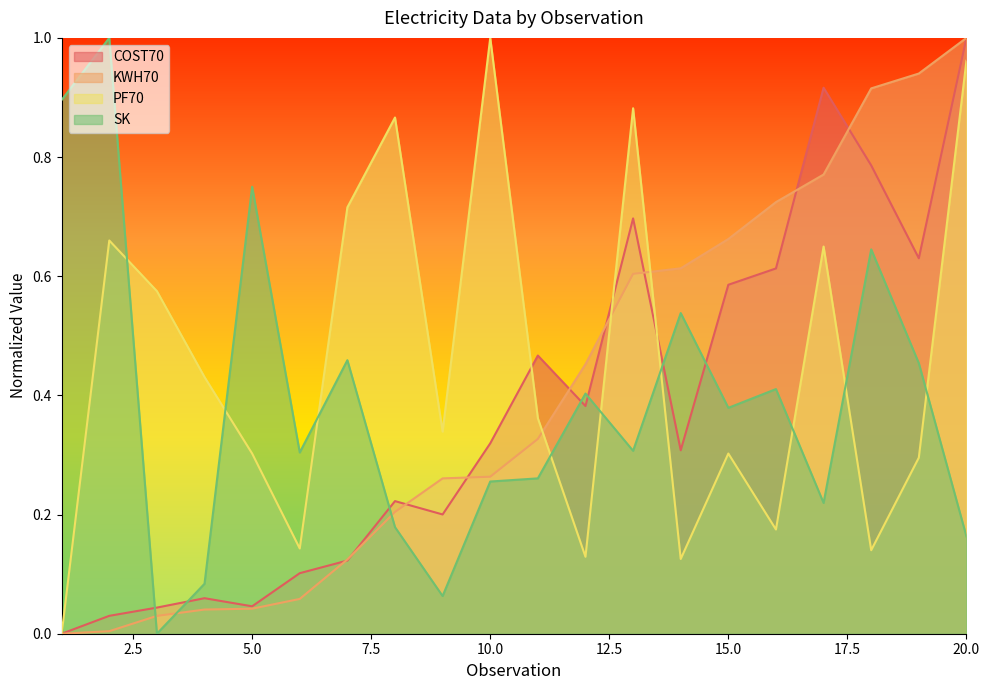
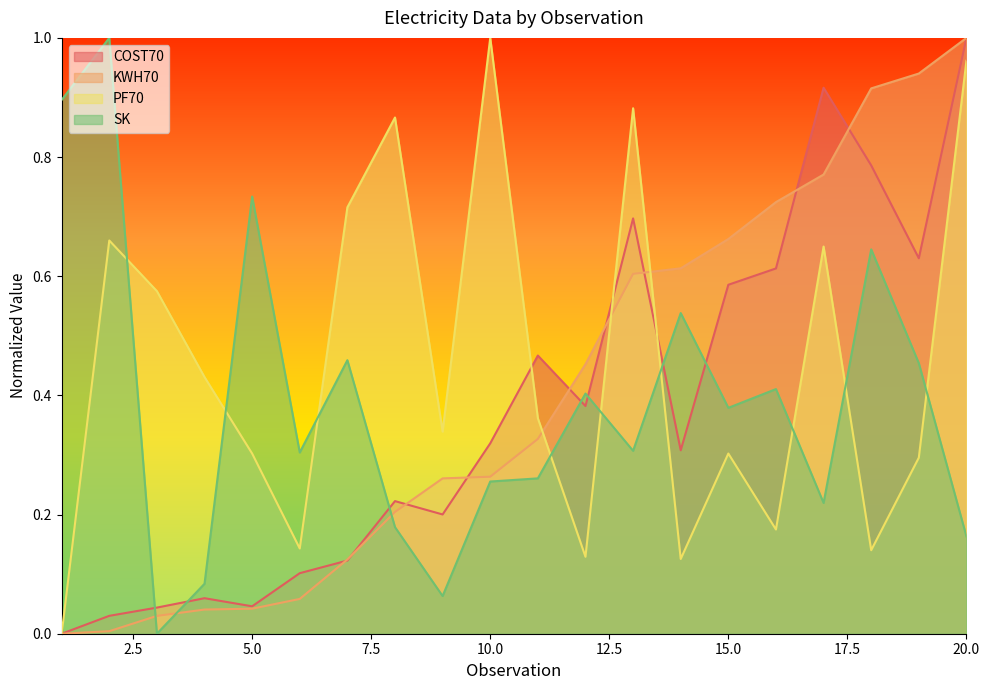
SK, 5.0: 0.75 -> 0.73
